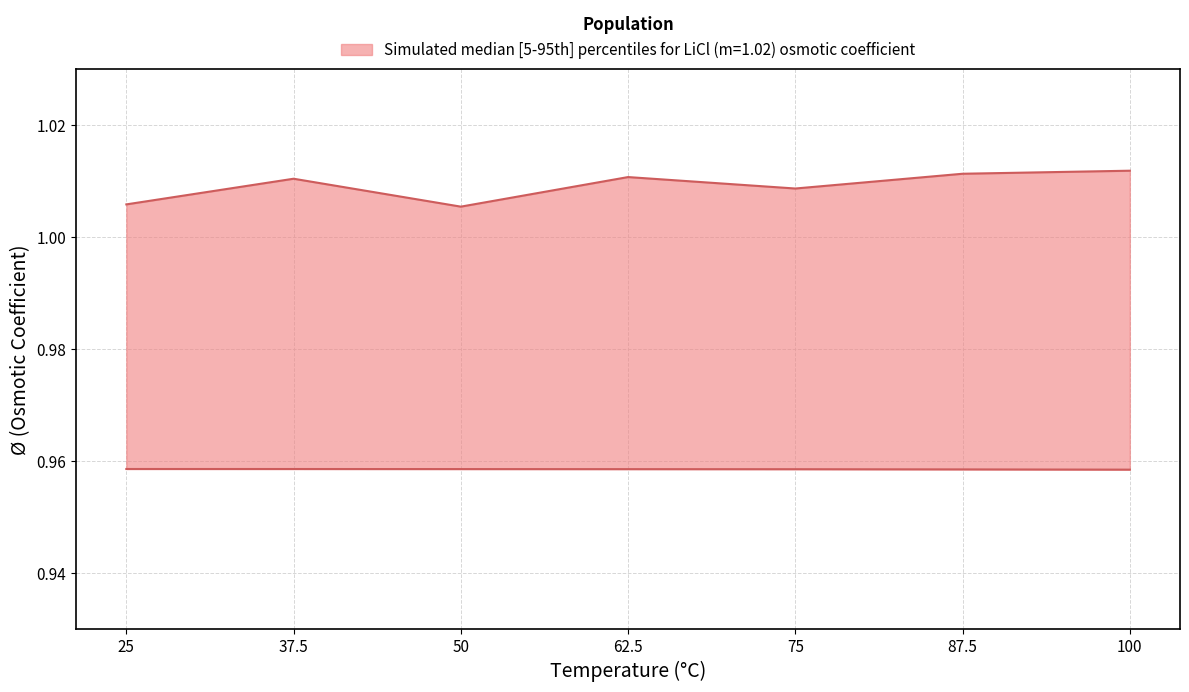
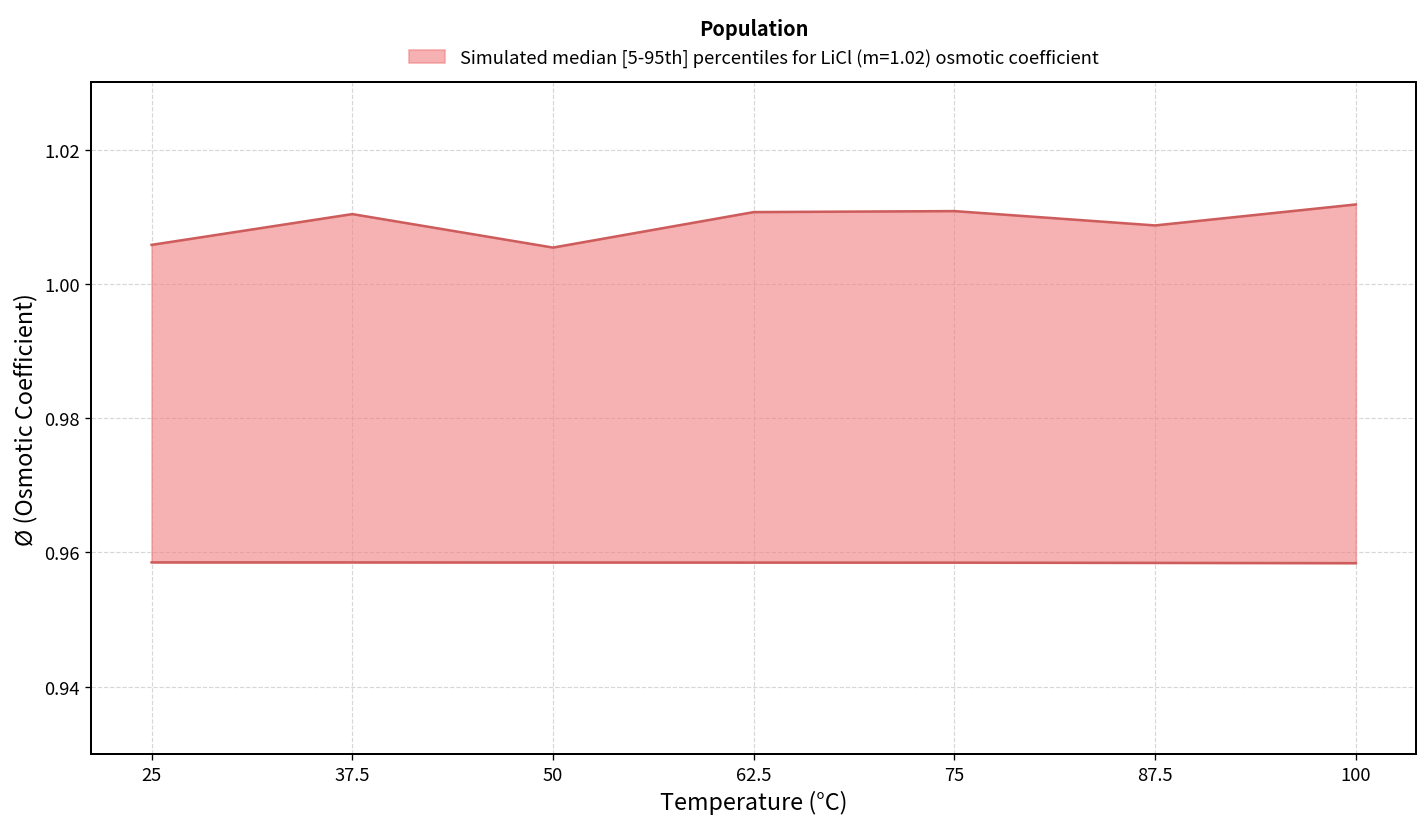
Simulated median [5-95th] percentiles for LiCl (m=1.02) osmotic coefficient, 75: 1.009 -> 1.011
Simulated median [5-95th] percentiles for LiCl (m=1.02) osmotic coefficient, 87.5: 1.011 -> 1.009
